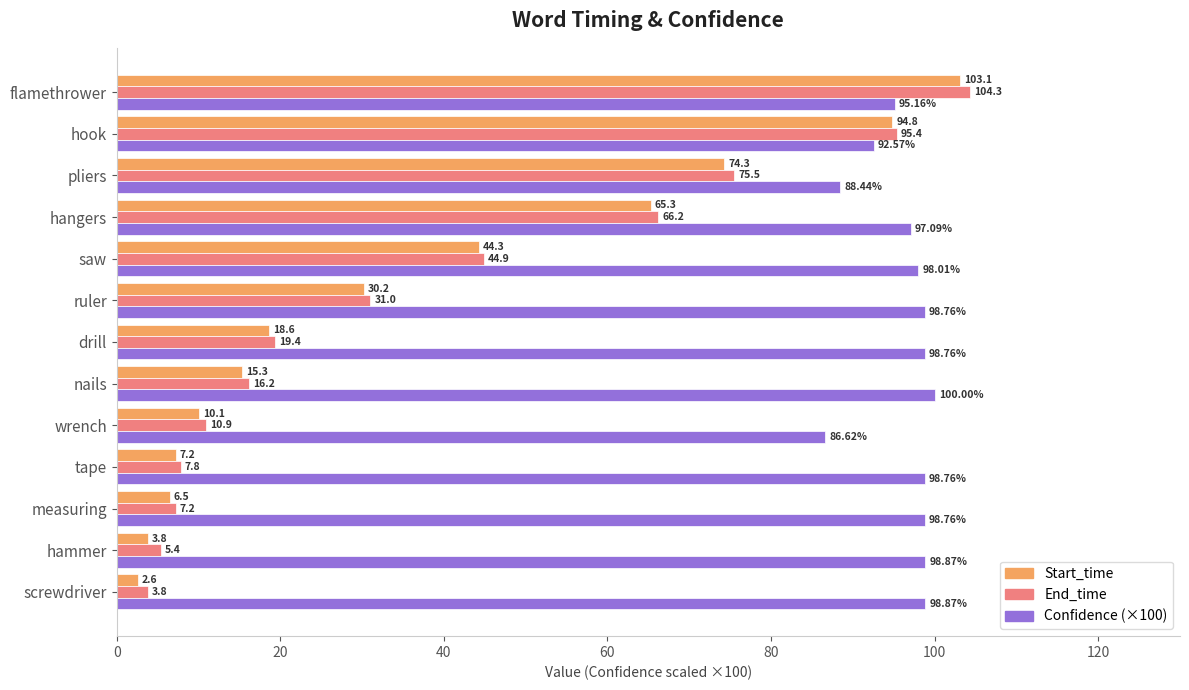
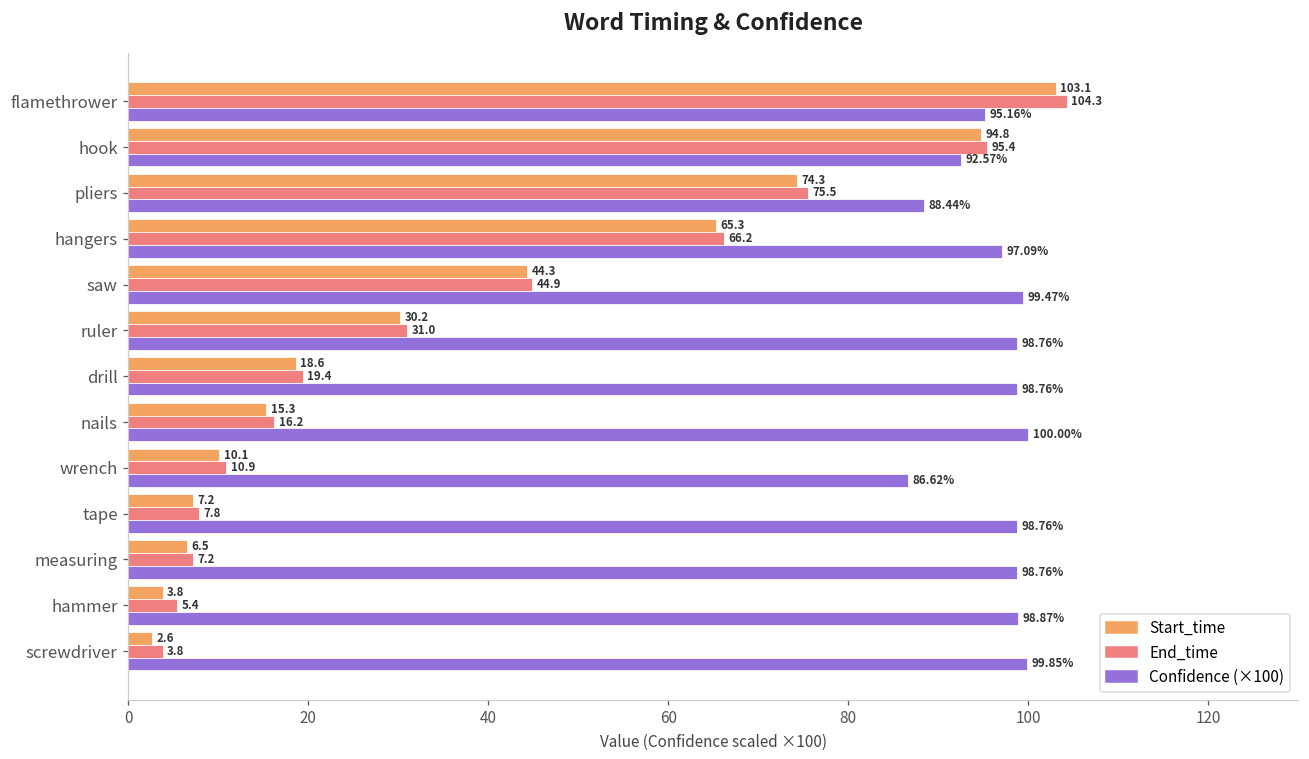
Confidence (×100), saw: 98.01% -> 99.47%
Confidence (×100), screwdriver: 98.87% -> 99.85%
